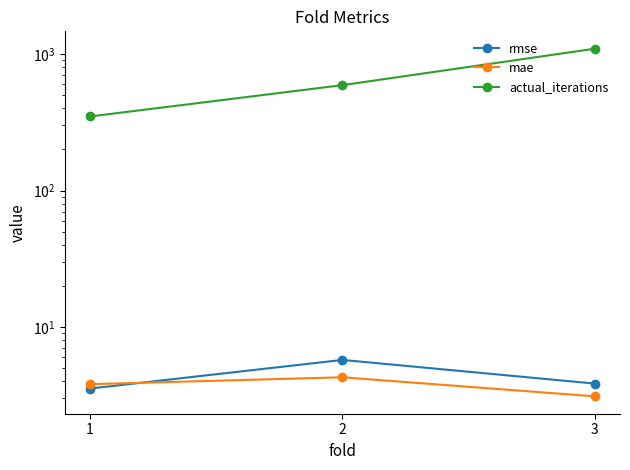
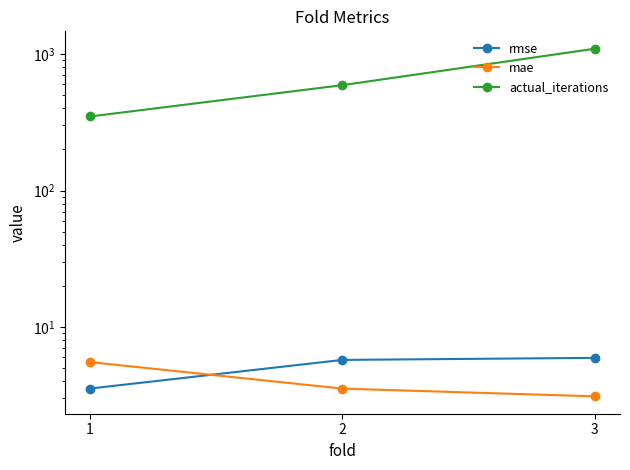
mae, 1: 3.8 -> 5.5
mae, 2: 4.3 -> 3.5
rmse, 3: 3.8 -> 6
